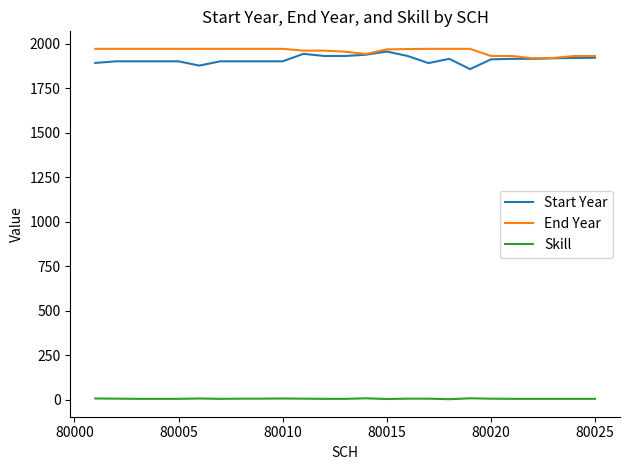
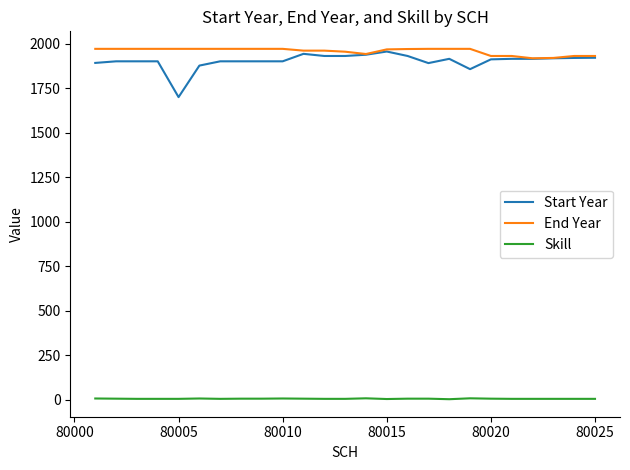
Start Year, 80005: 1900 -> 1700
